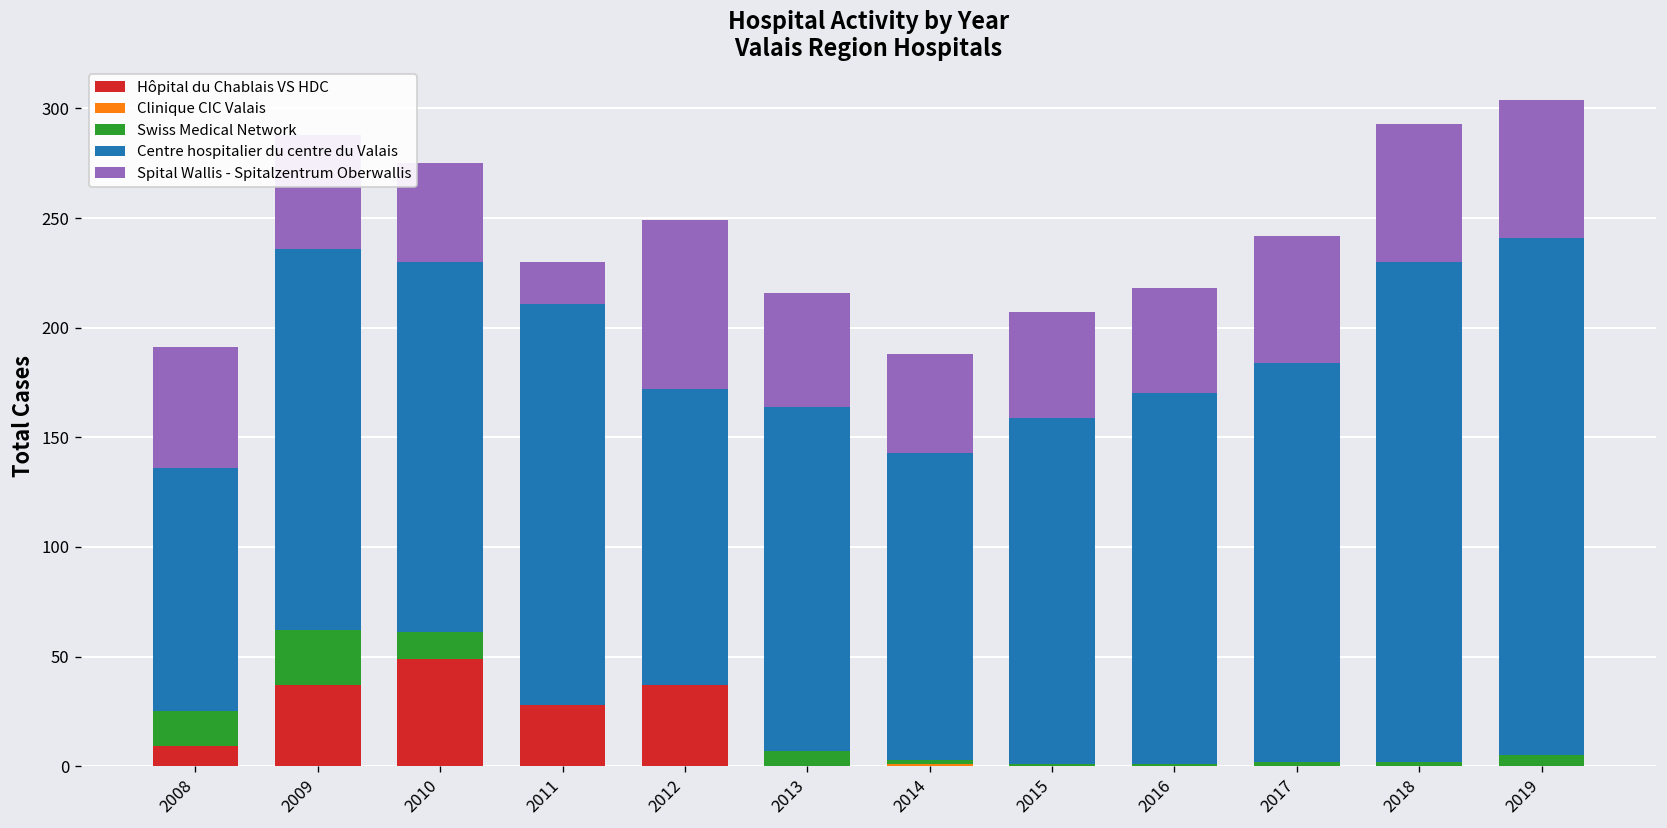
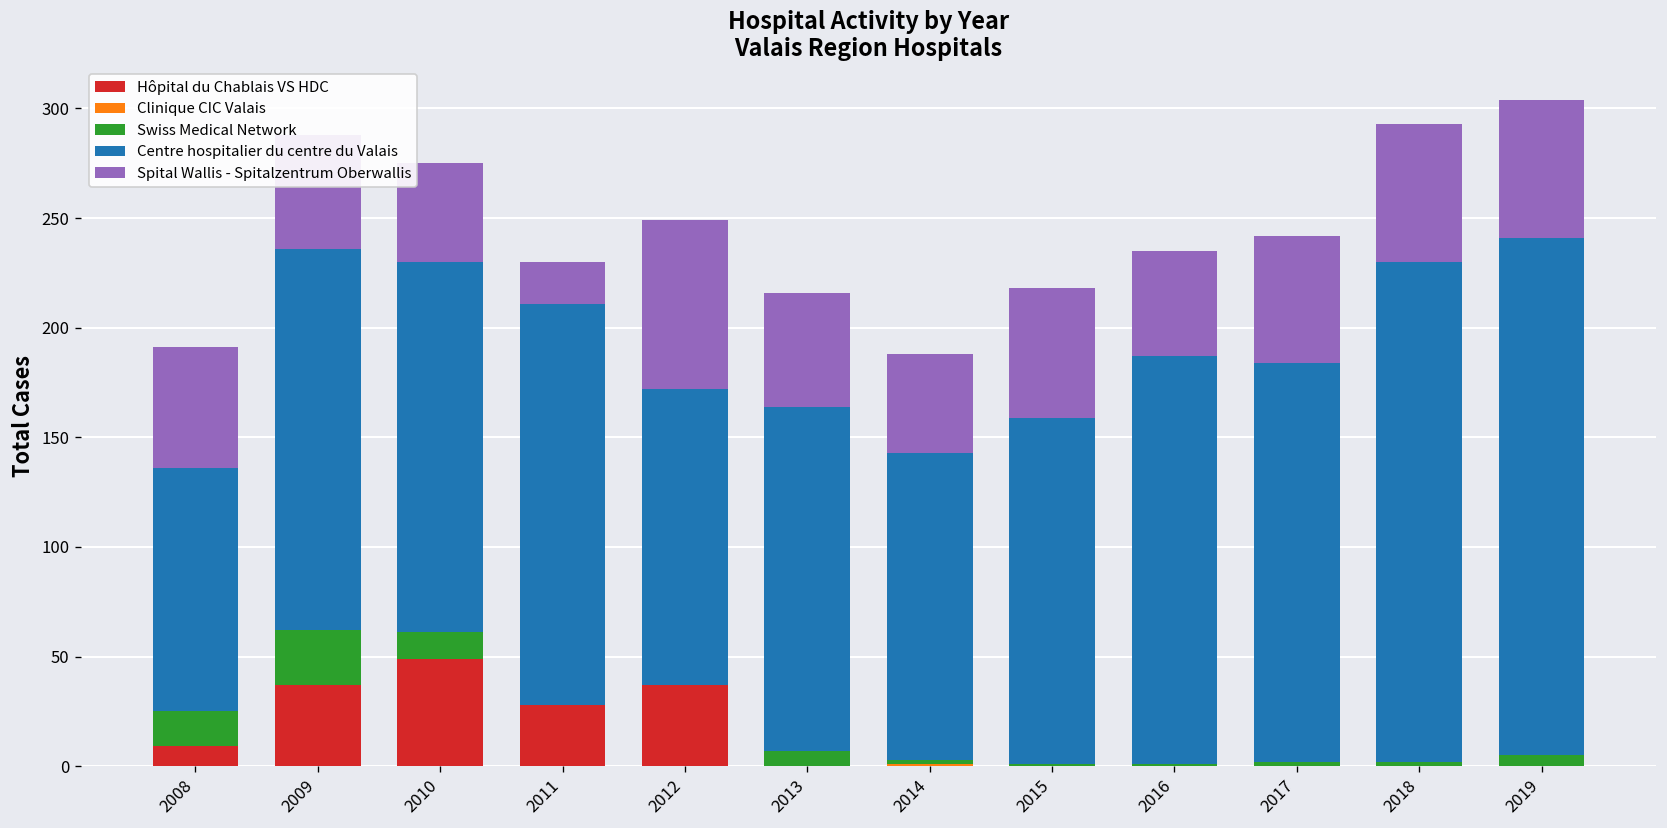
Spital Wallis - Spitalzentrum Oberwallis, 2015: 48 -> 59
Centre hospitalier du centre du Valais, 2016: 169 -> 186
